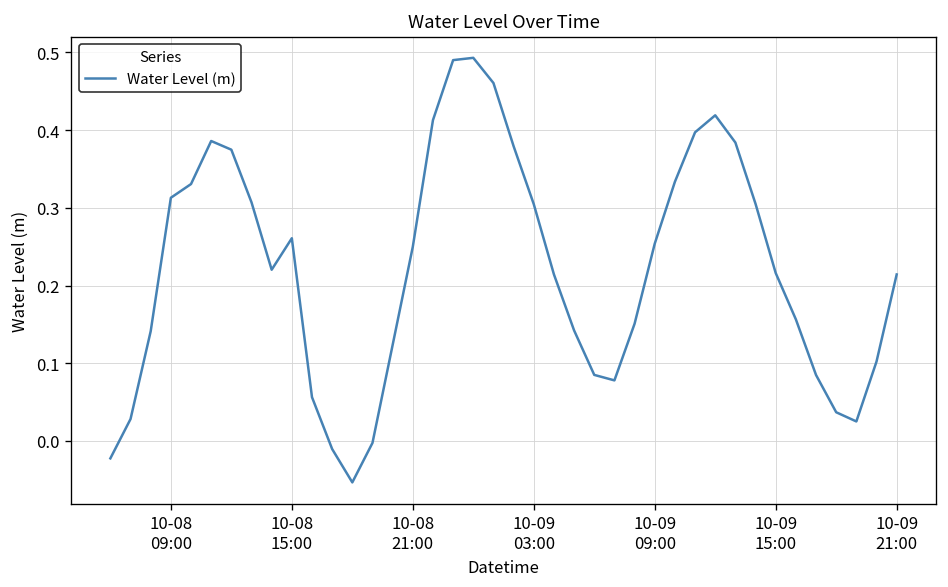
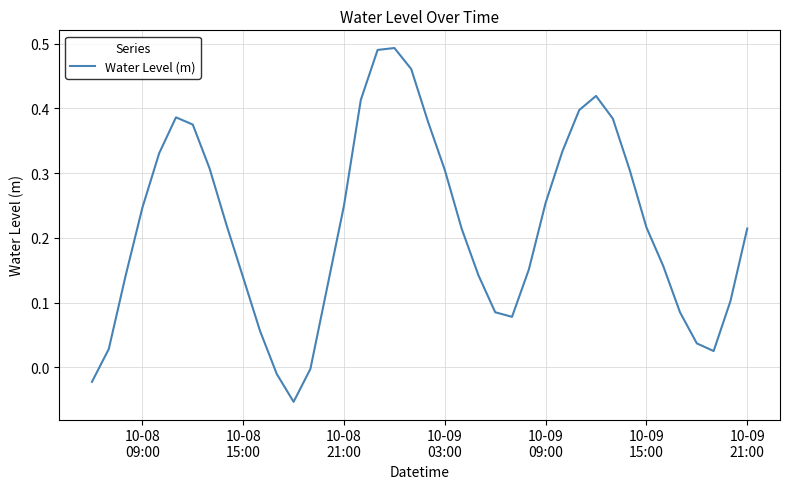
10-08 09:00: 0.31 -> 0.25
10-08 15:00: 0.26 -> 0.14
